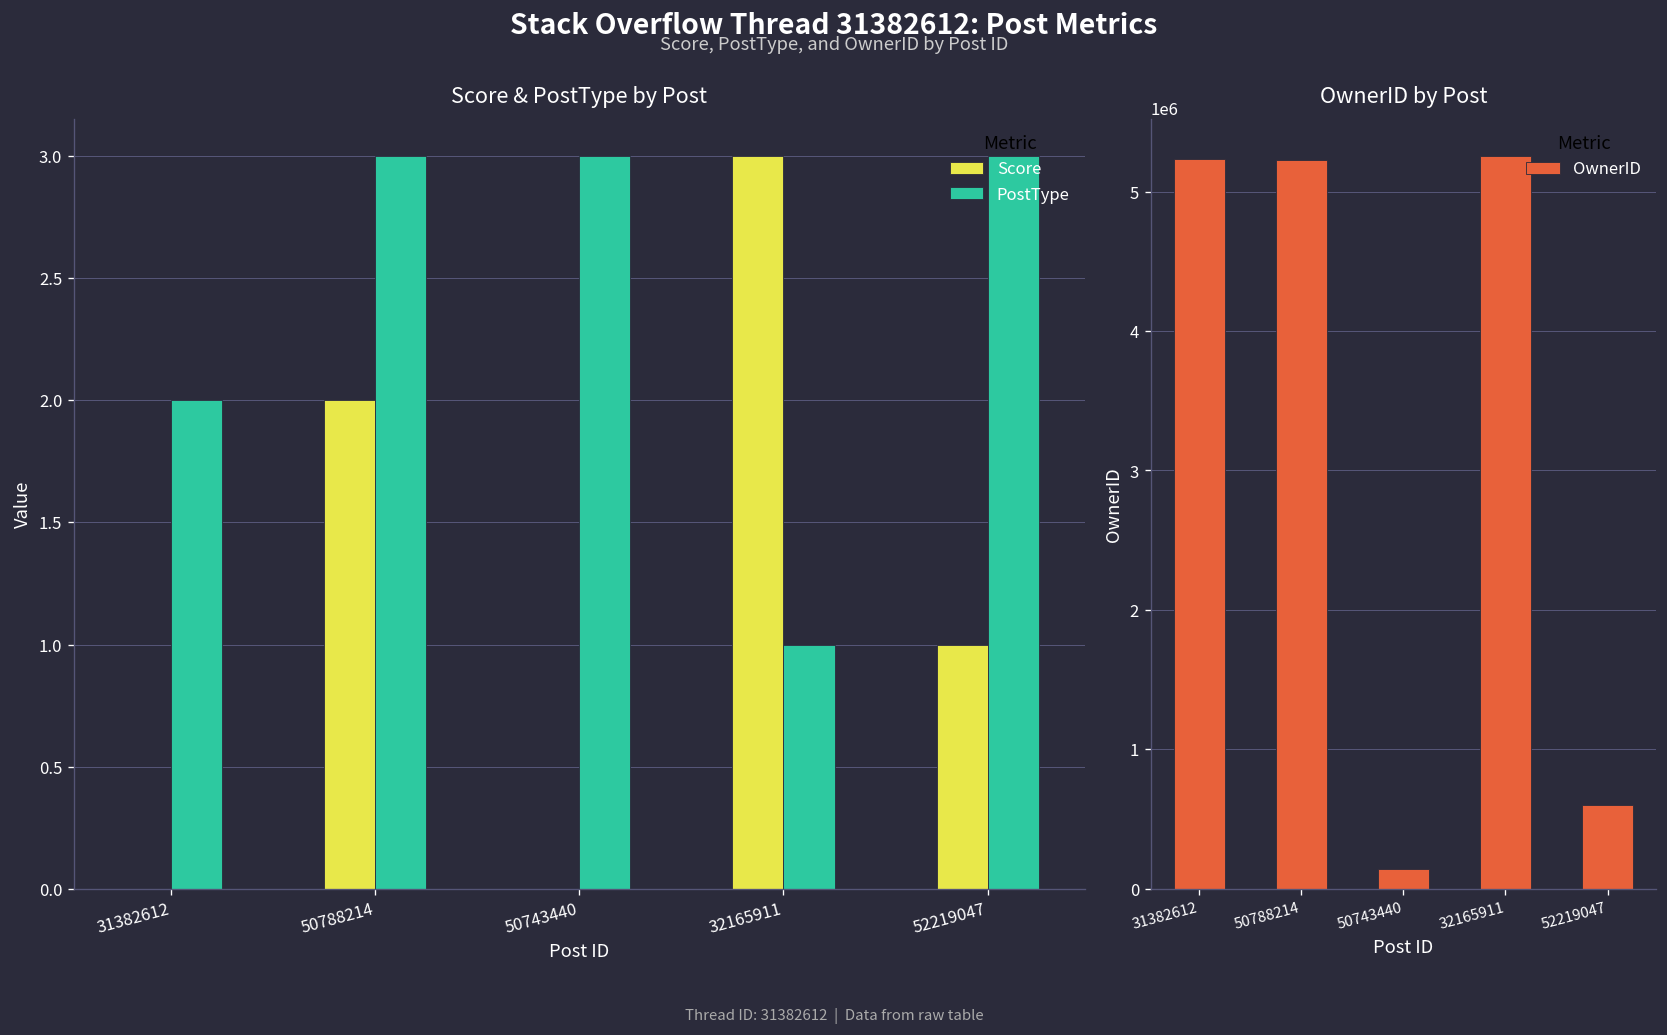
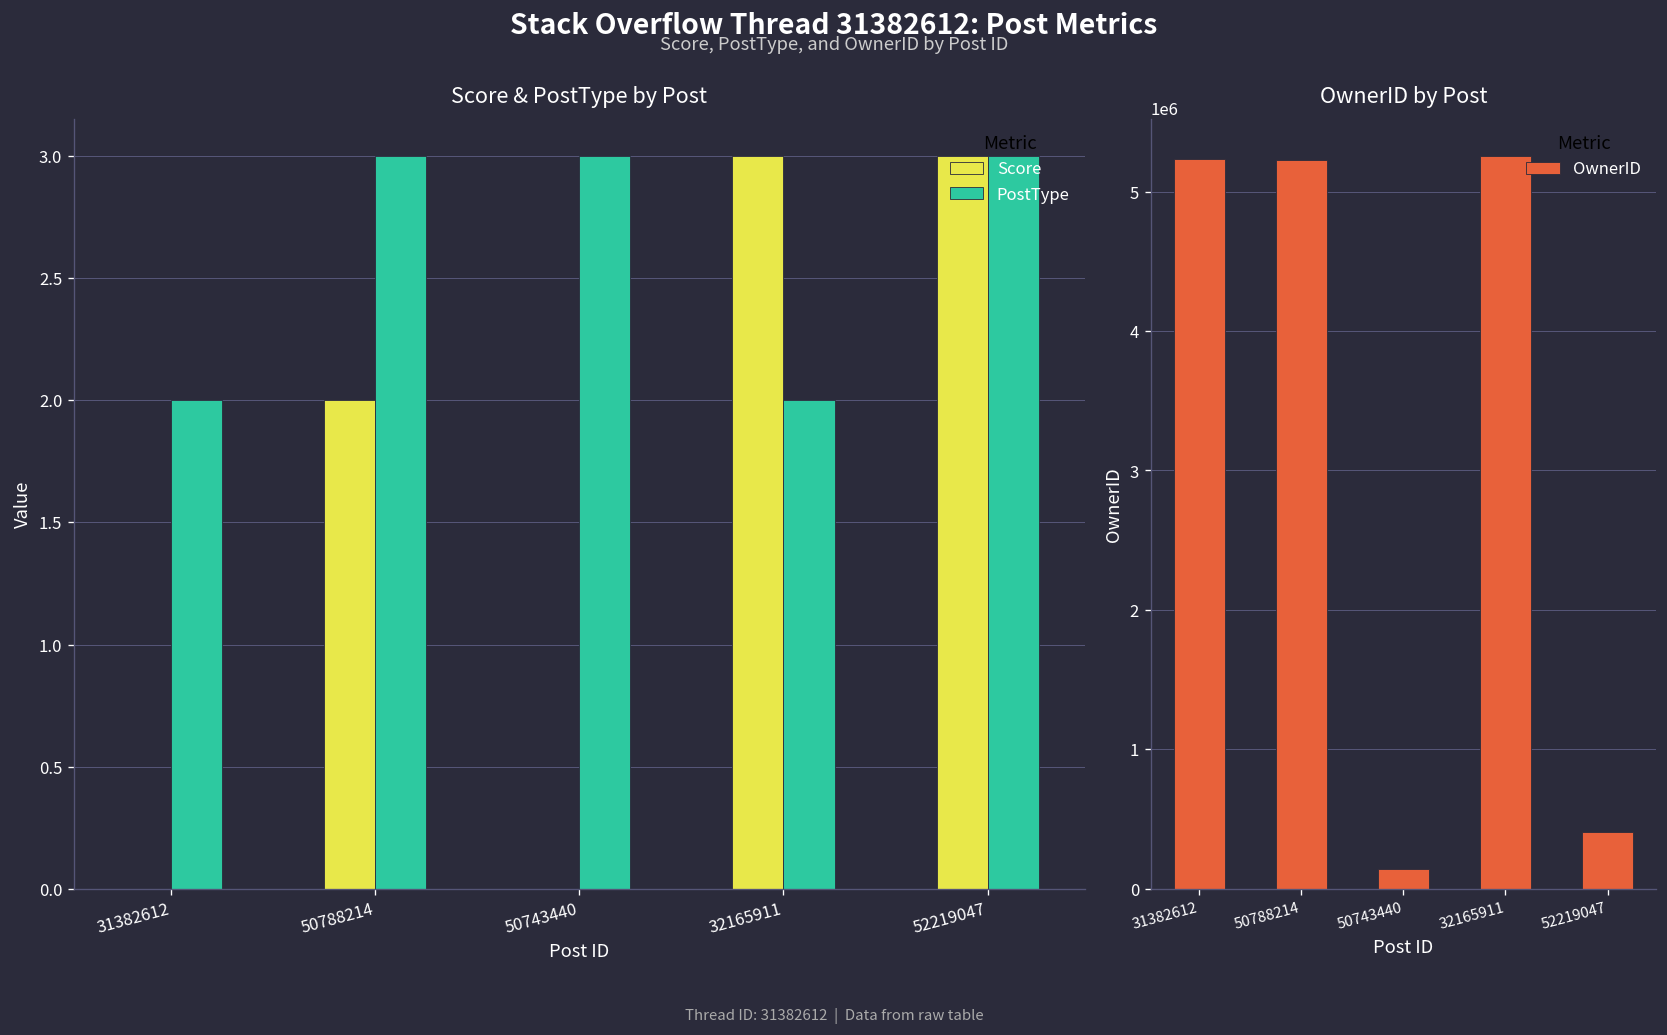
Score & PostType by Post, PostType, 32165911: 1 -> 2
Score & PostType by Post, Score, 52219047: 1 -> 3
OwnerID by Post, 52219047: 600000 -> 410000
